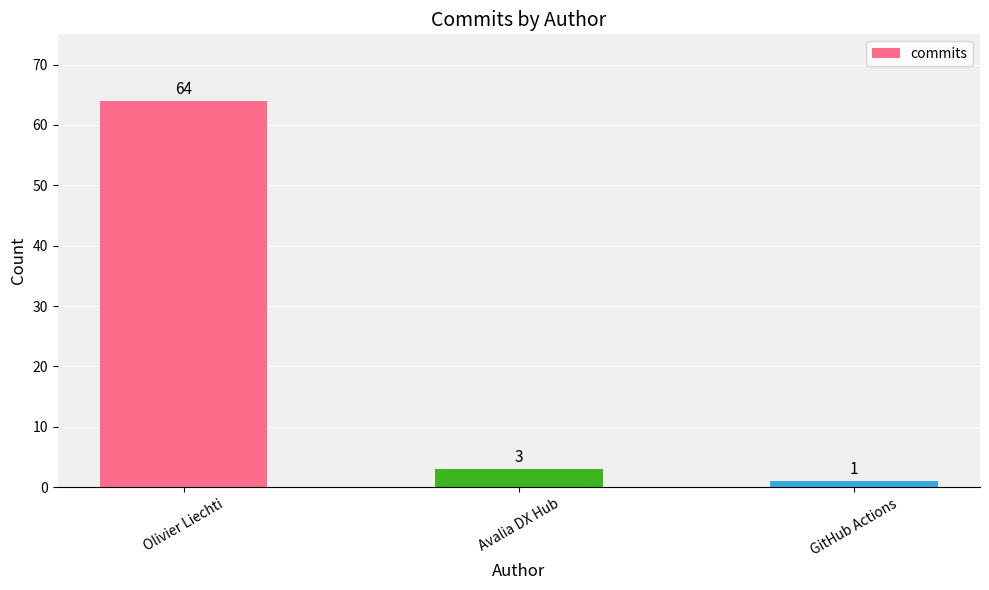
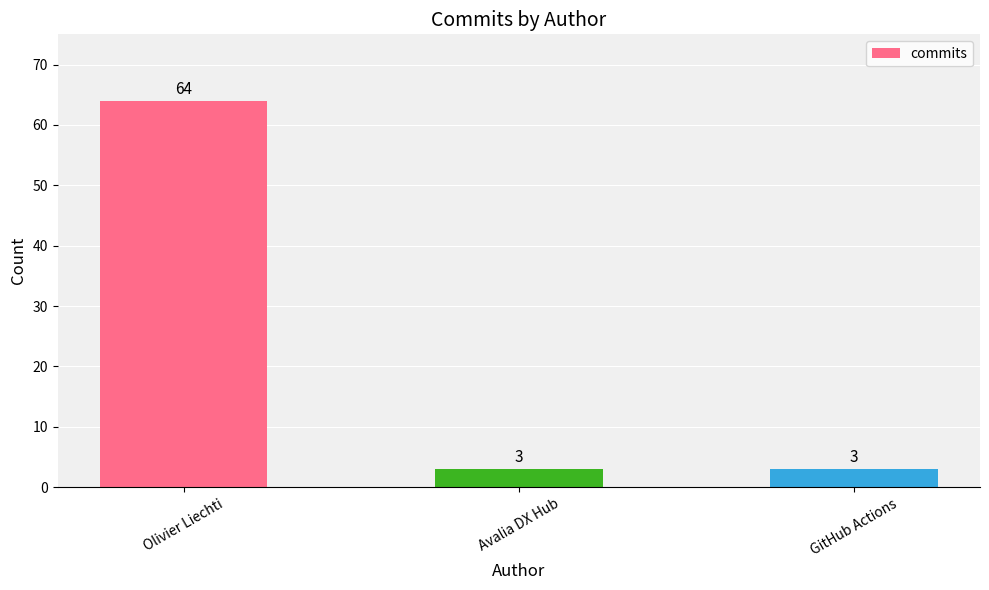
GitHub Actions: 1 -> 3
